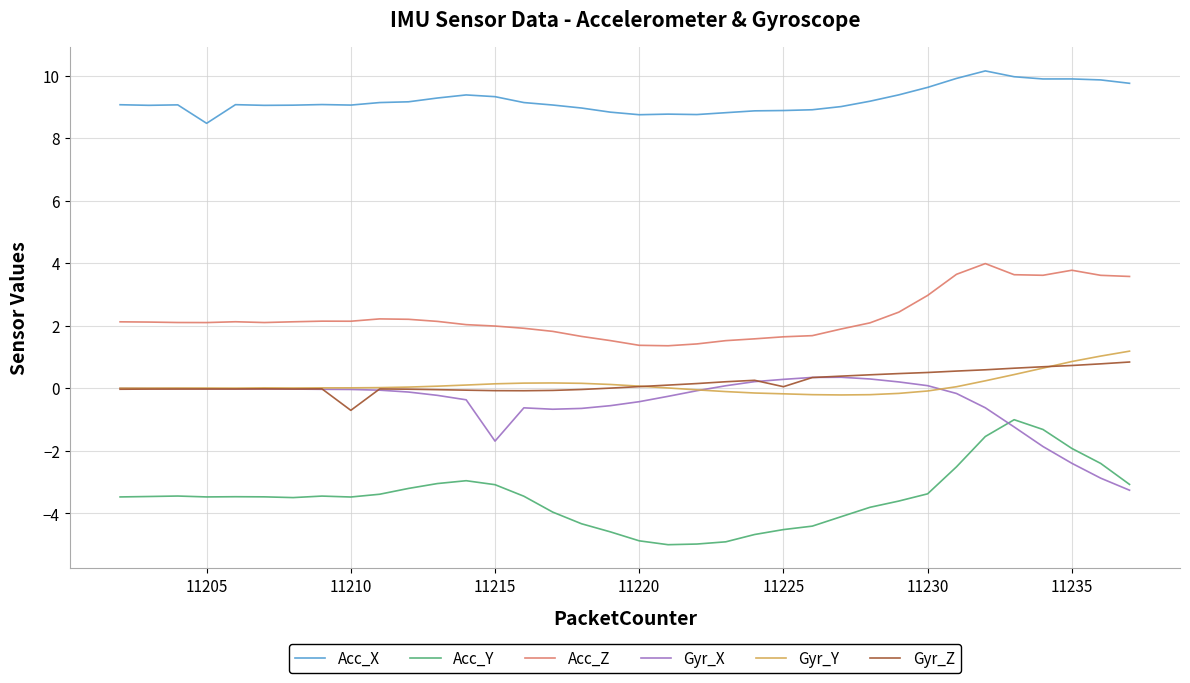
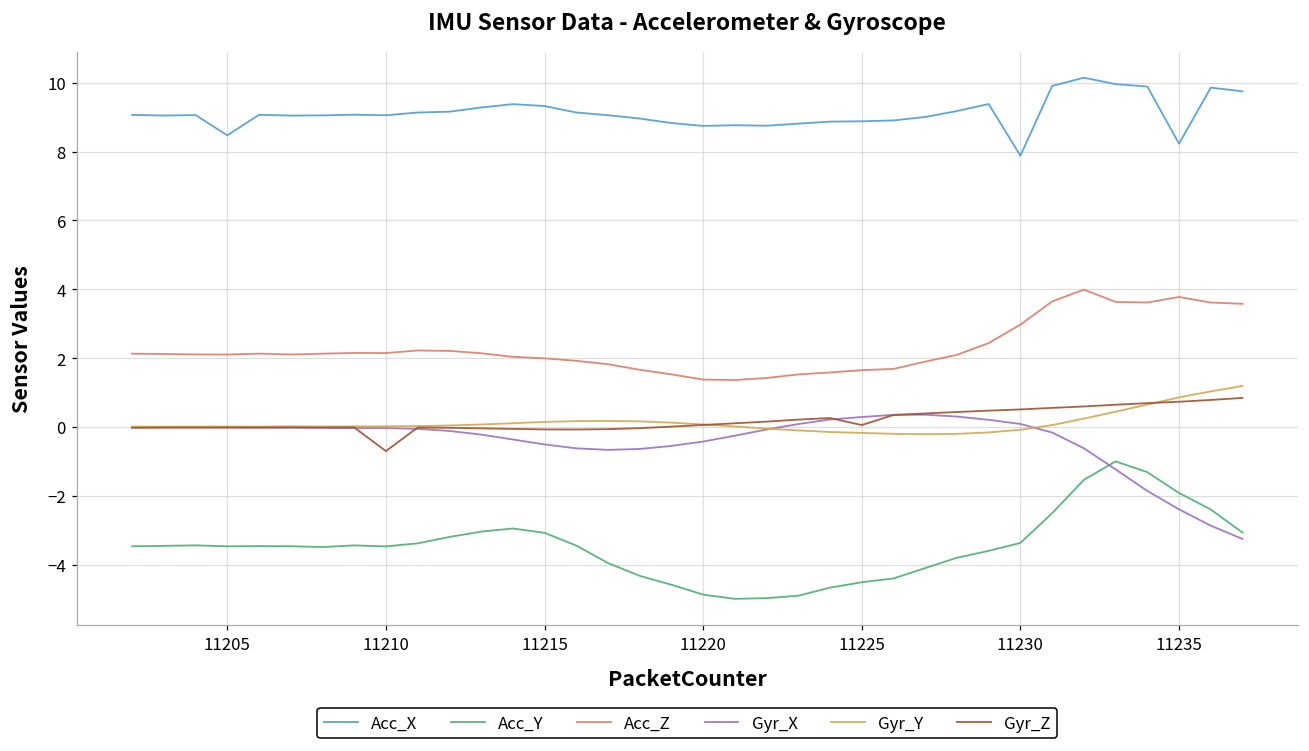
Gyr_X, 11215: -1.7 -> -0.5
Acc_X, 11230: 9.6 -> 7.9
Acc_X, 11235: 9.9 -> 8.2
